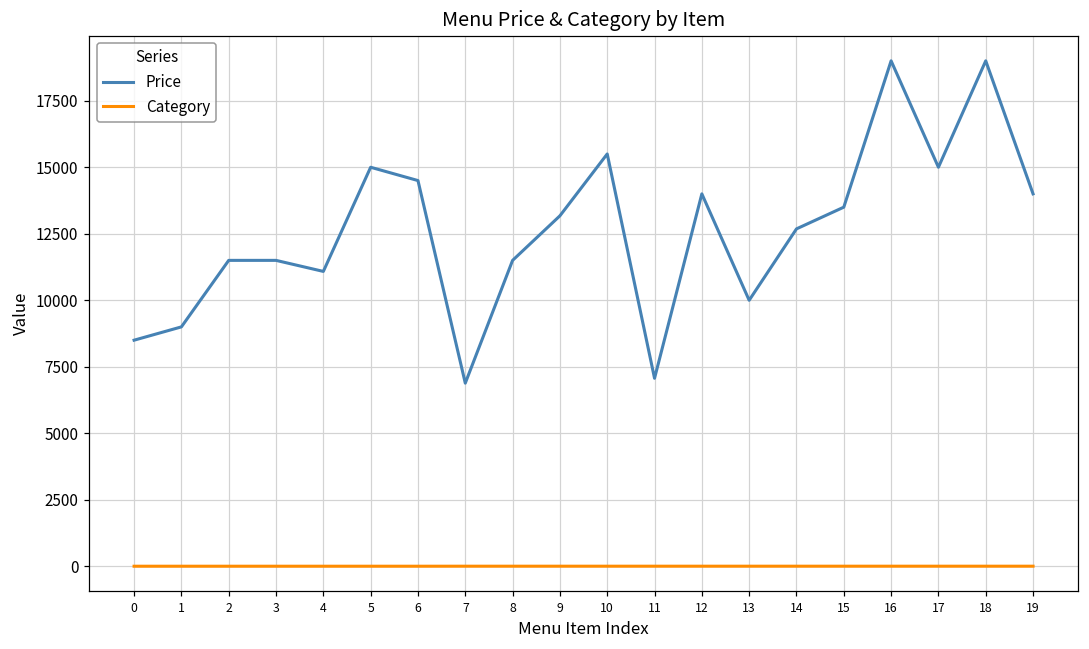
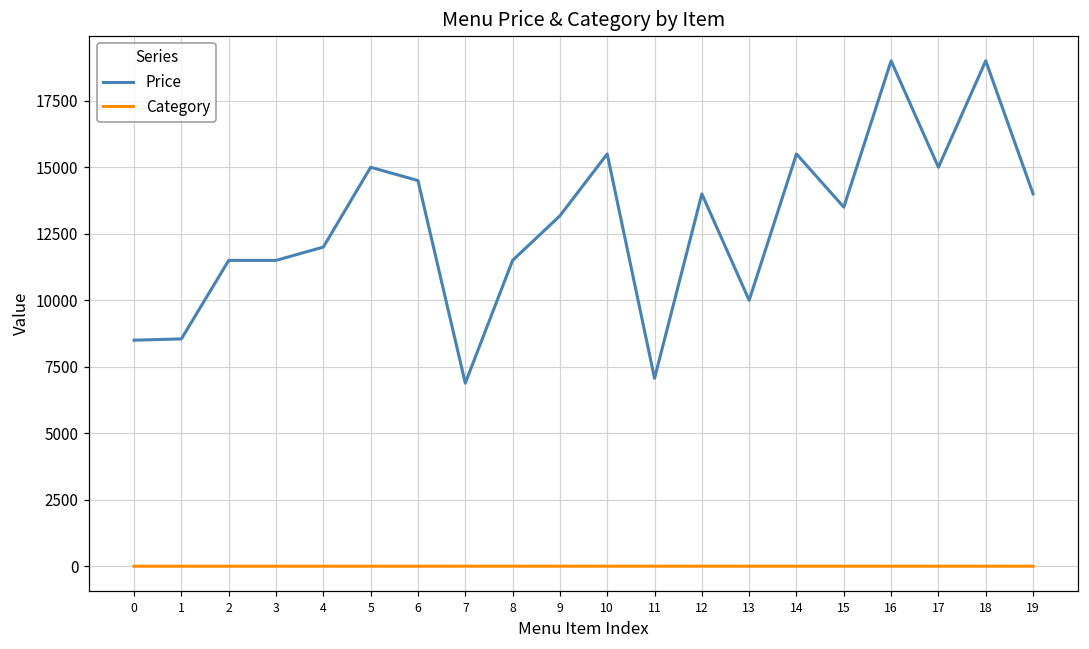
Price, 1: 9000 -> 8500
Price, 4: 11100 -> 12000
Price, 14: 12700 -> 15500
